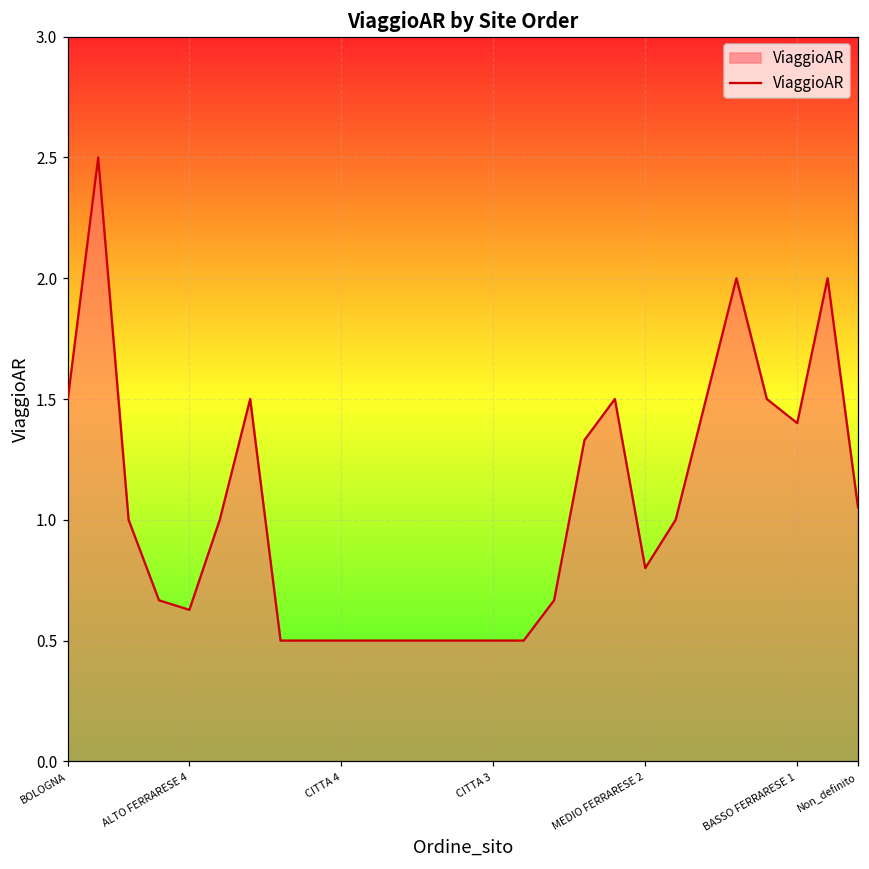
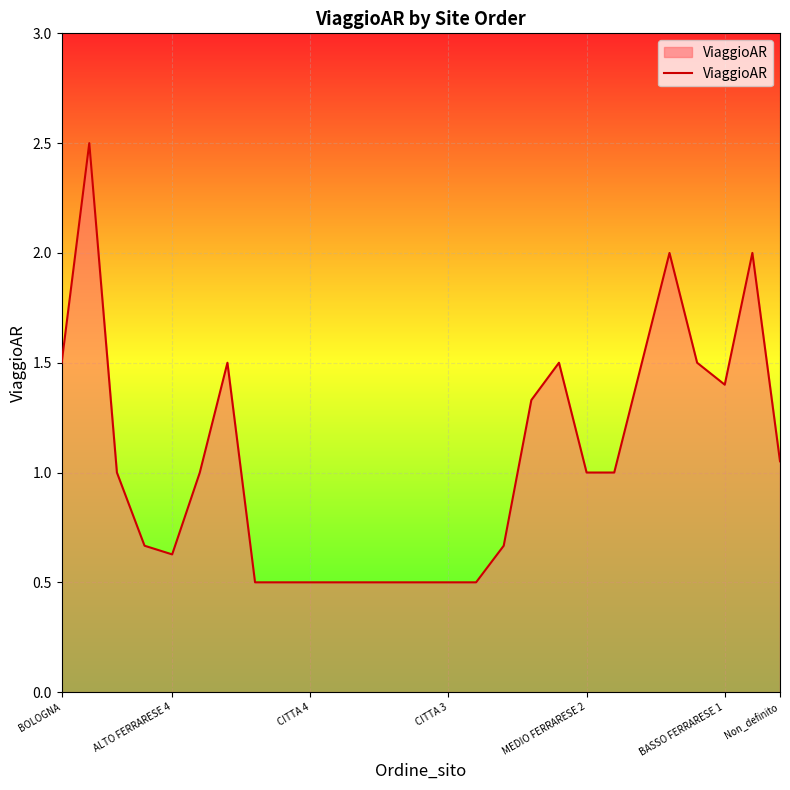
MEDIO FERRARESE 2: 0.8 -> 1.0
